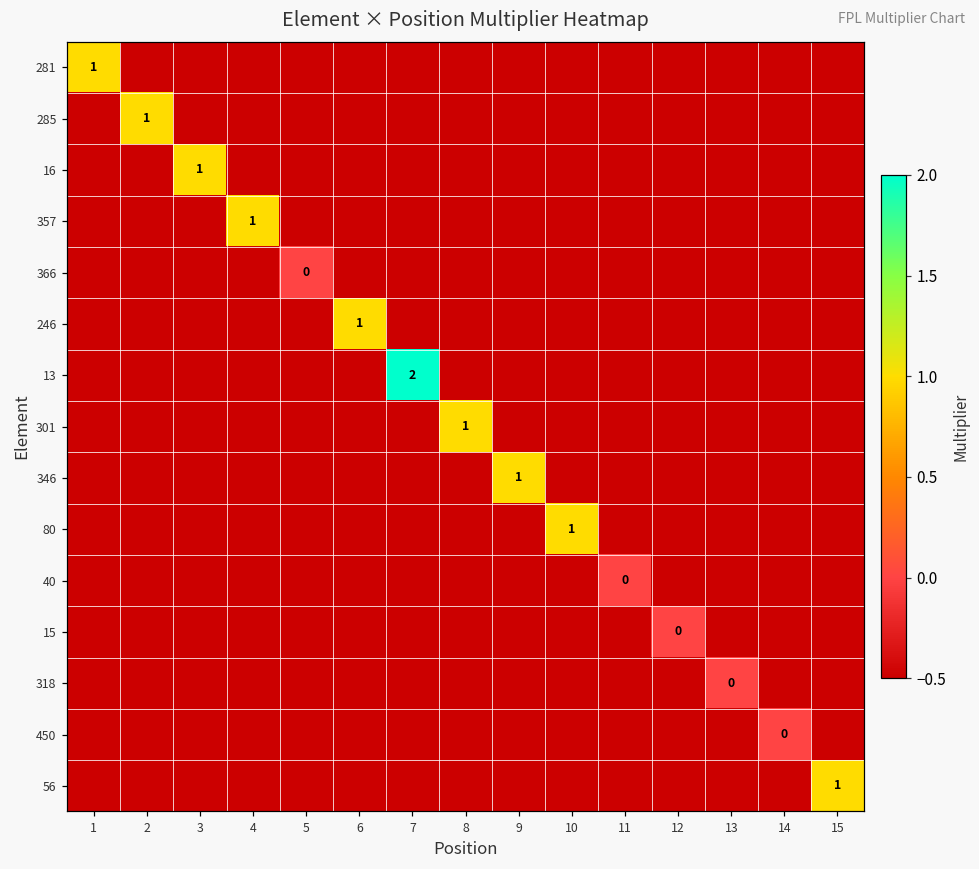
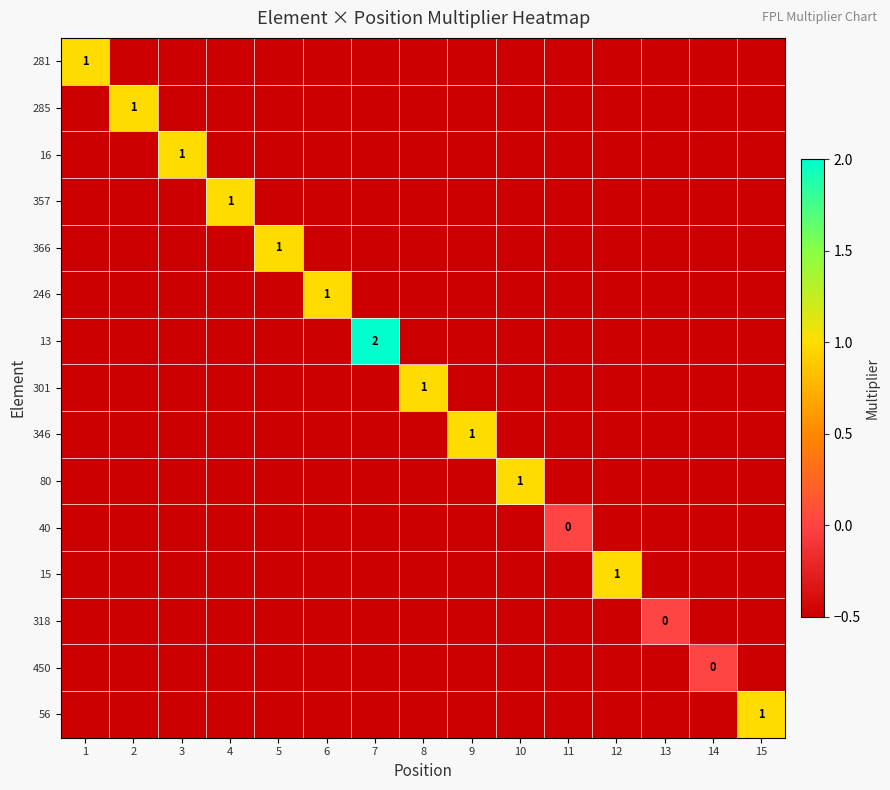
366, 5: 0 -> 1
15, 12: 0 -> 1
